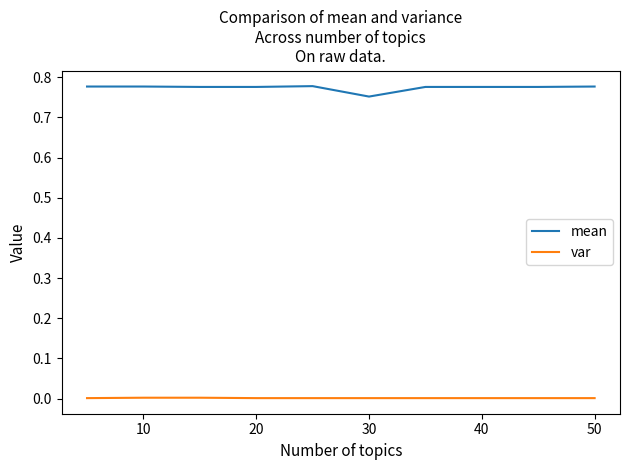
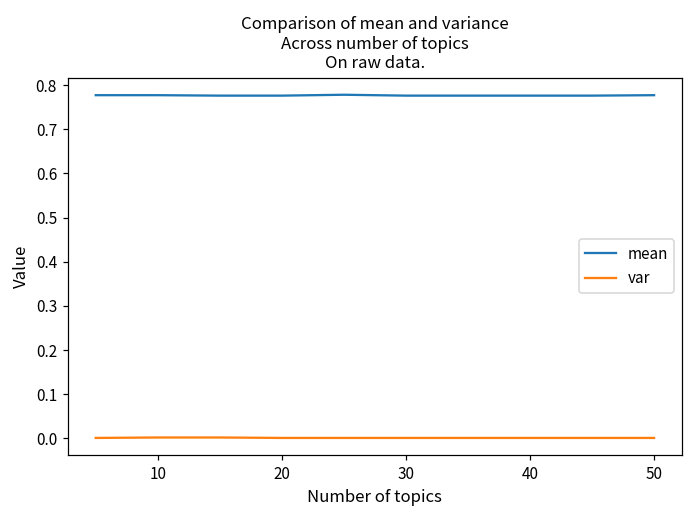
mean, 30: 0.75 -> 0.78
